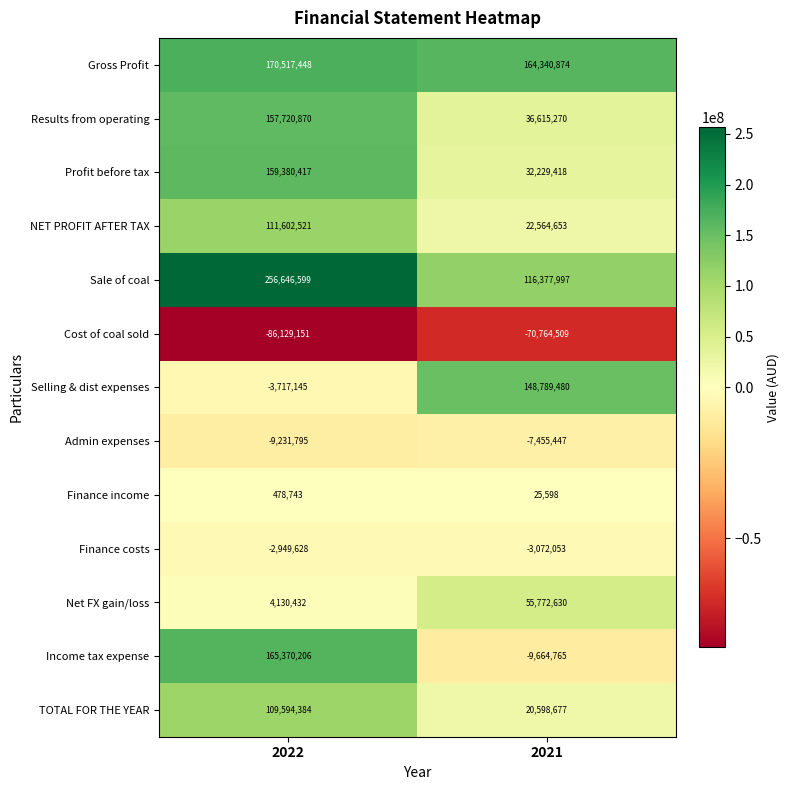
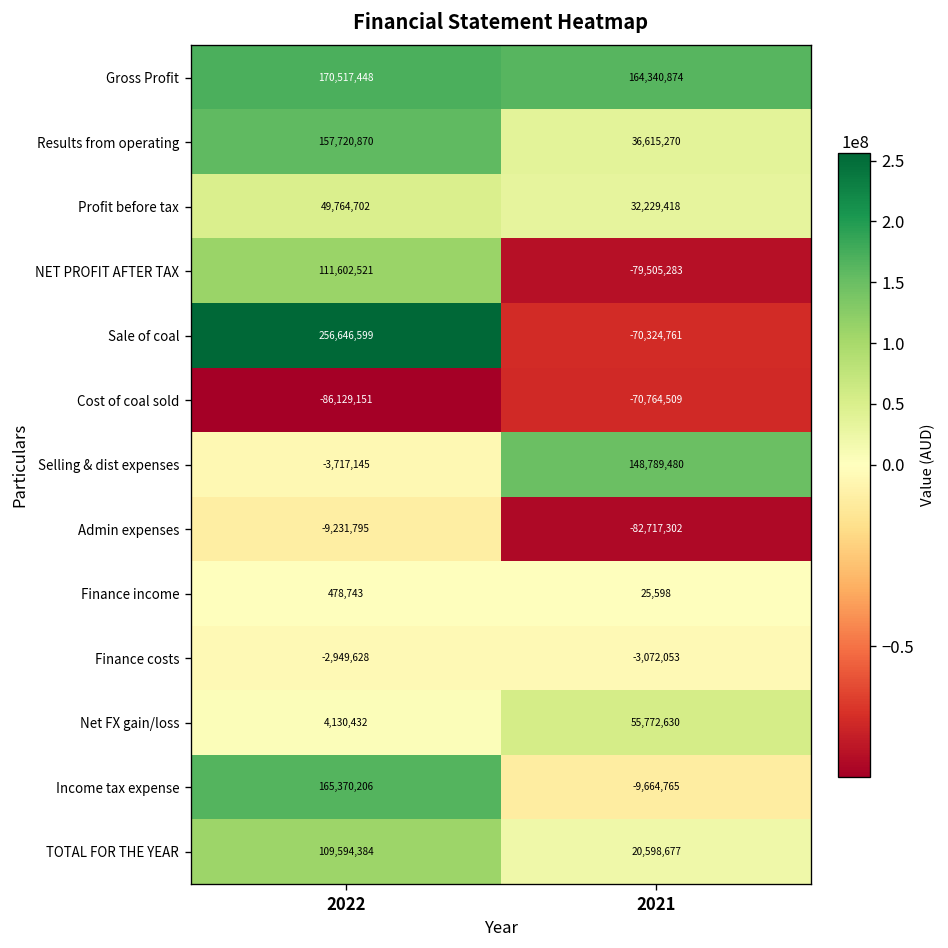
Profit before tax, 2022: 159,380,417 -> 49,764,702
NET PROFIT AFTER TAX, 2021: 22,564,653 -> -79,505,283
Sale of coal, 2021: 116,377,997 -> -70,324,761
Admin expenses, 2021: -7,455,447 -> -82,717,302
